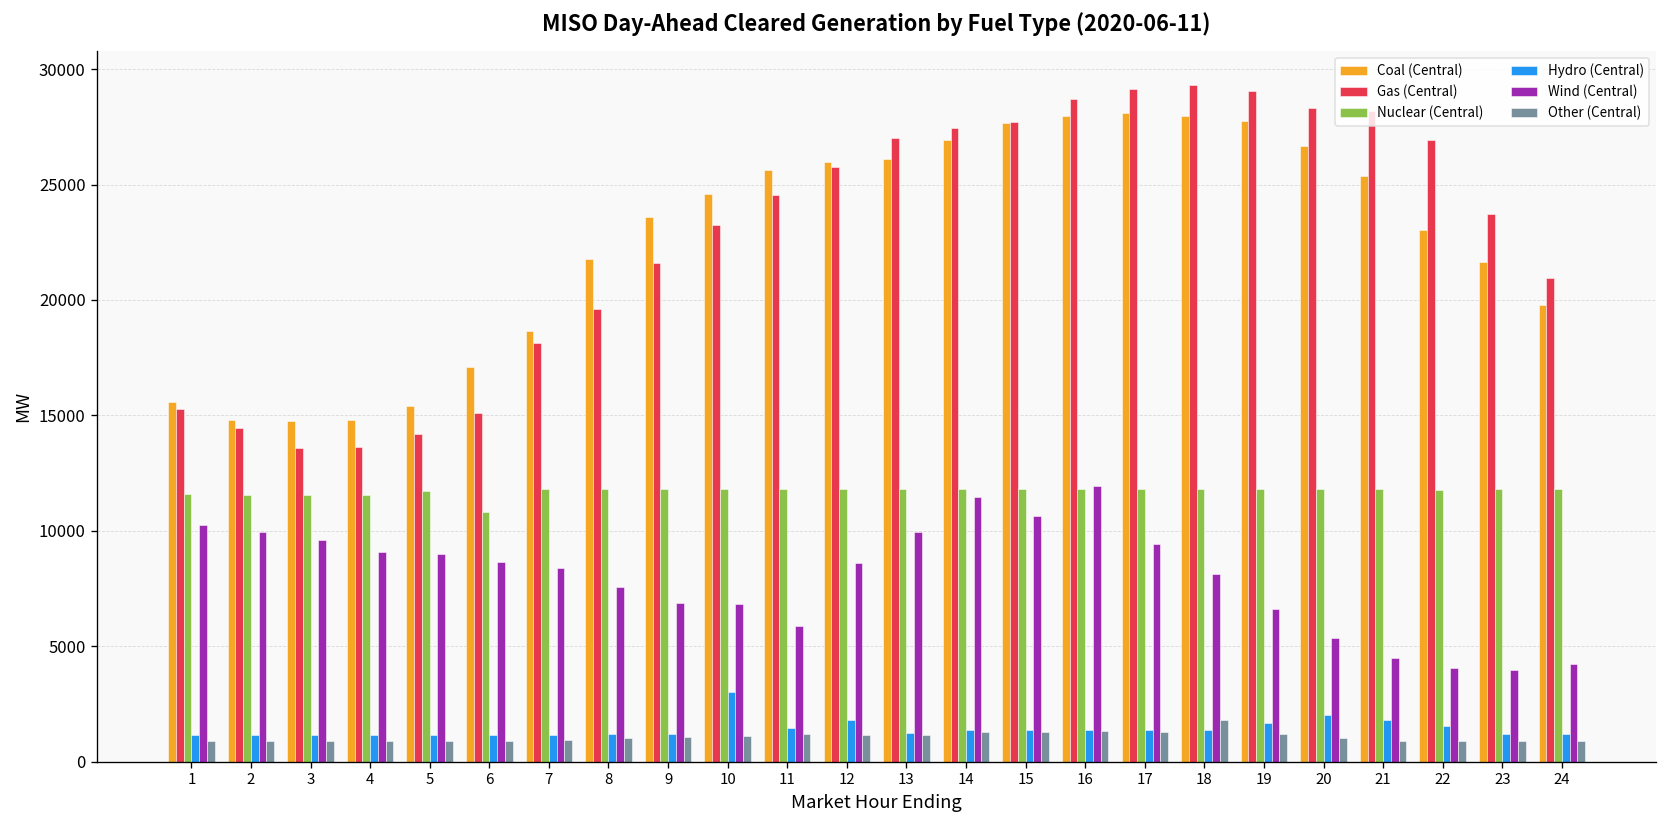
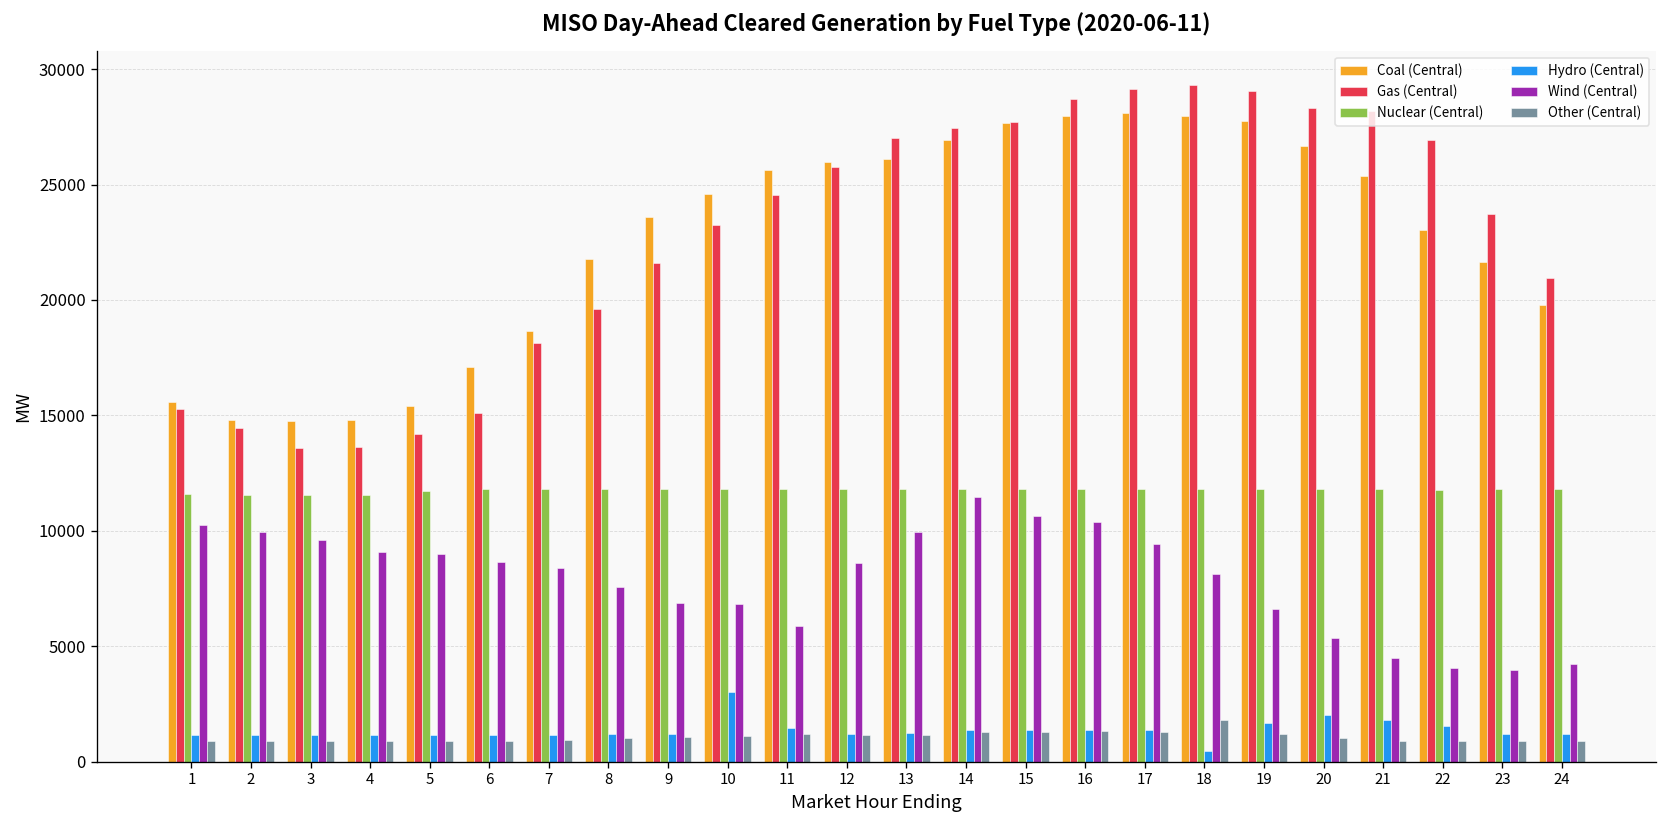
Nuclear (Central), 6: 10800 -> 11800
Hydro (Central), 12: 1800 -> 1200
Wind (Central), 16: 11900 -> 10400
Hydro (Central), 18: 1400 -> 400
